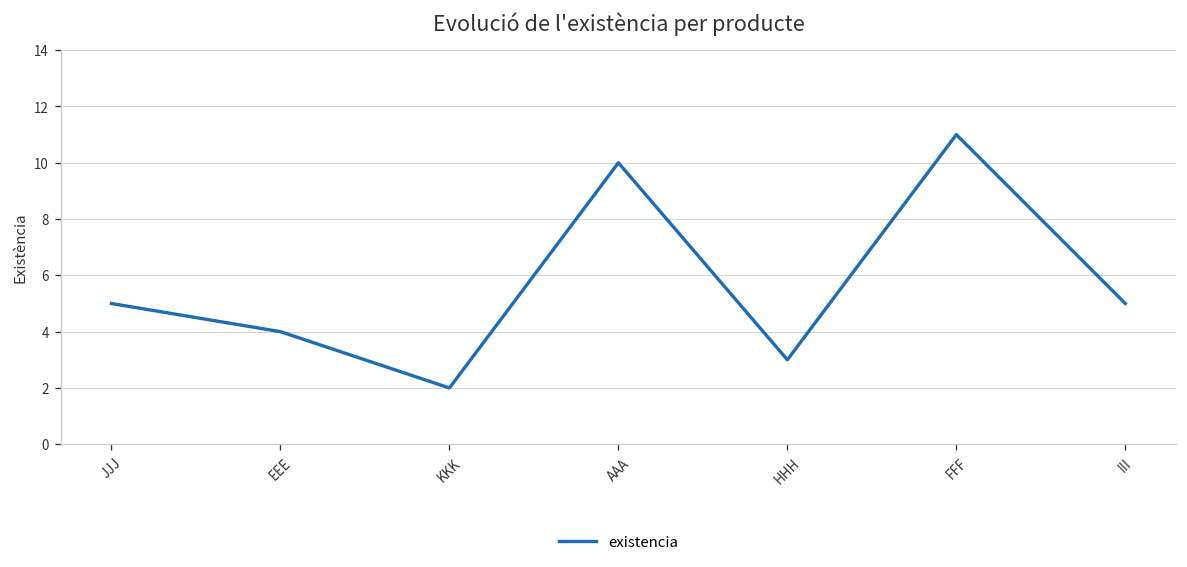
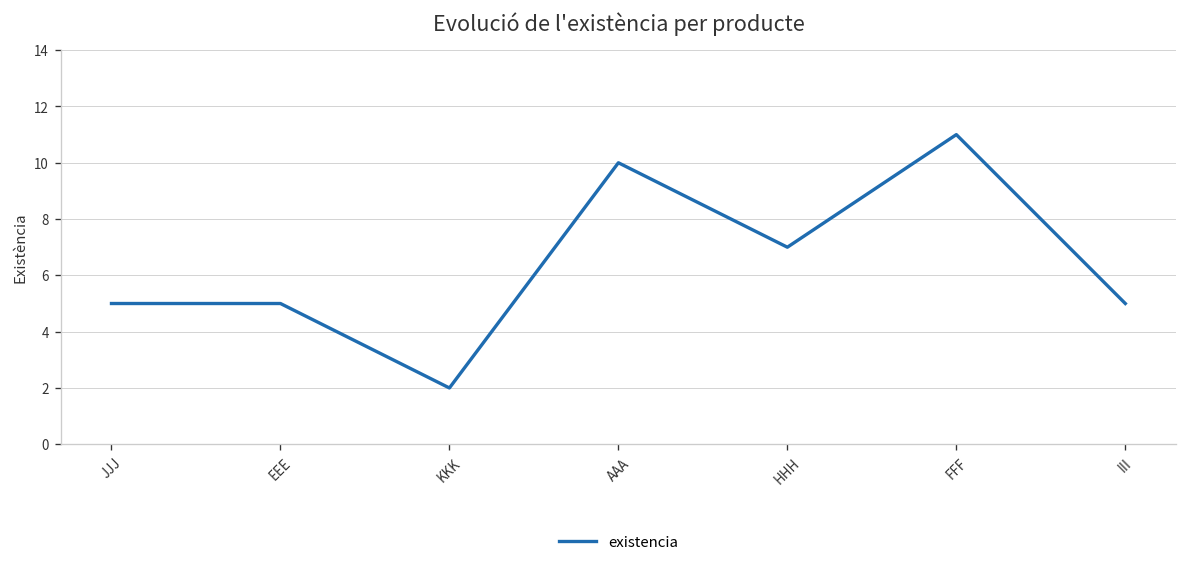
EEE: 4 -> 5
HHH: 3 -> 7
